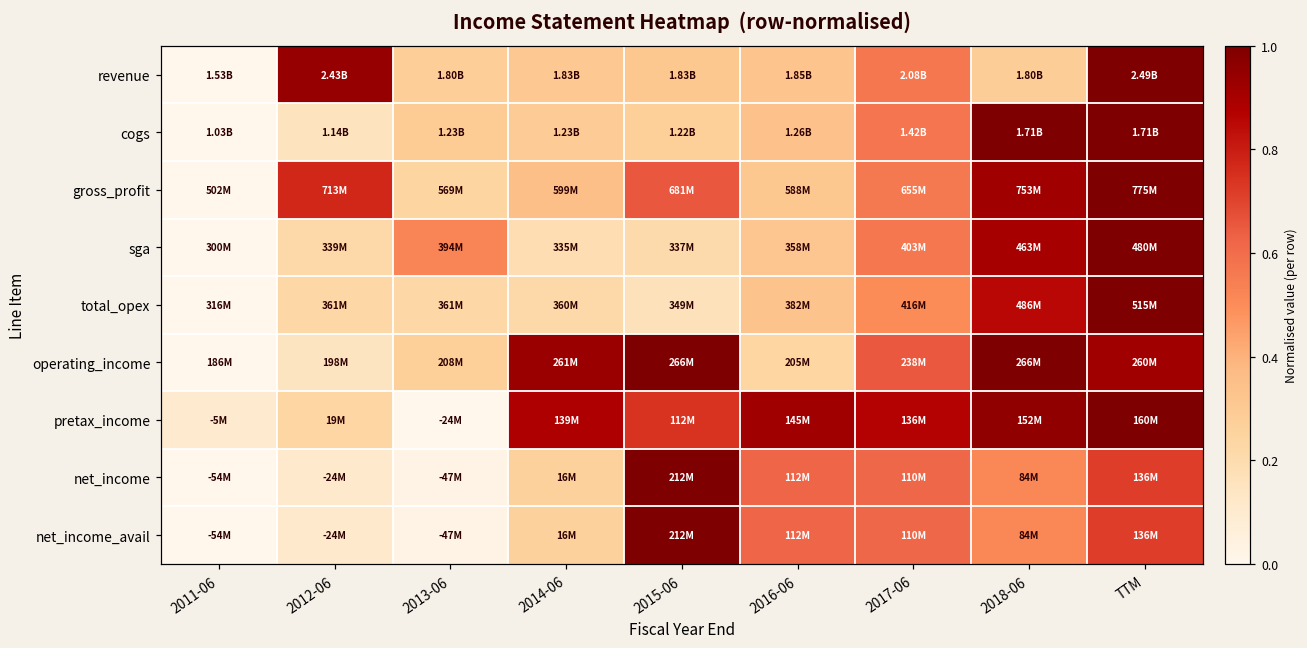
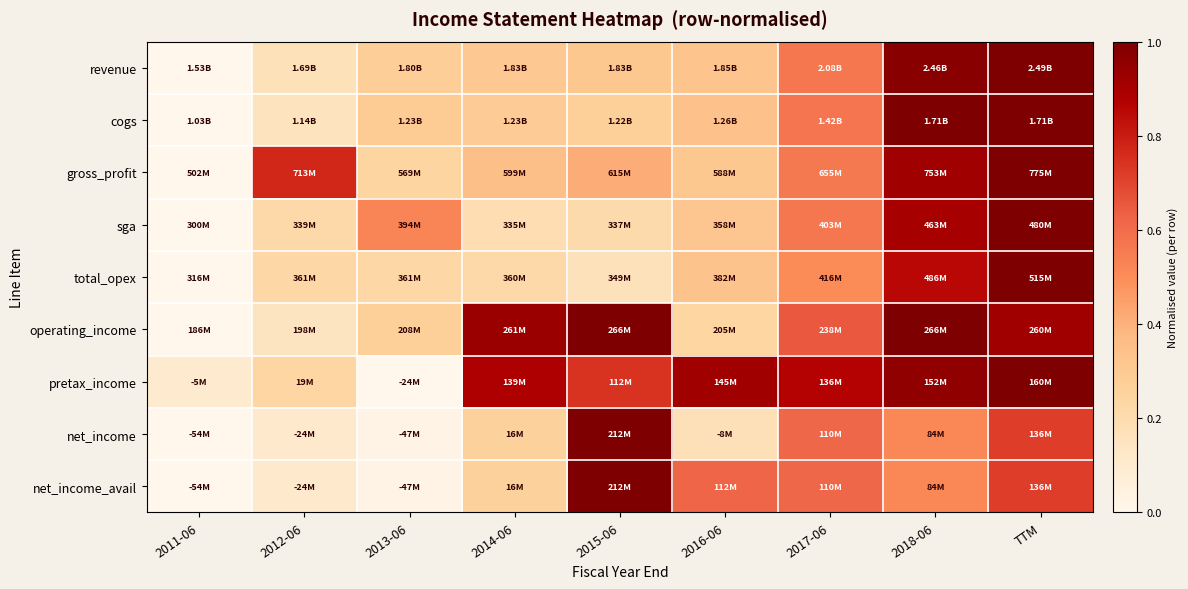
revenue, 2012-06: 2.43B -> 1.69B
revenue, 2018-06: 1.80B -> 2.46B
gross_profit, 2015-06: 681M -> 615M
net_income, 2016-06: 112M -> -8M
